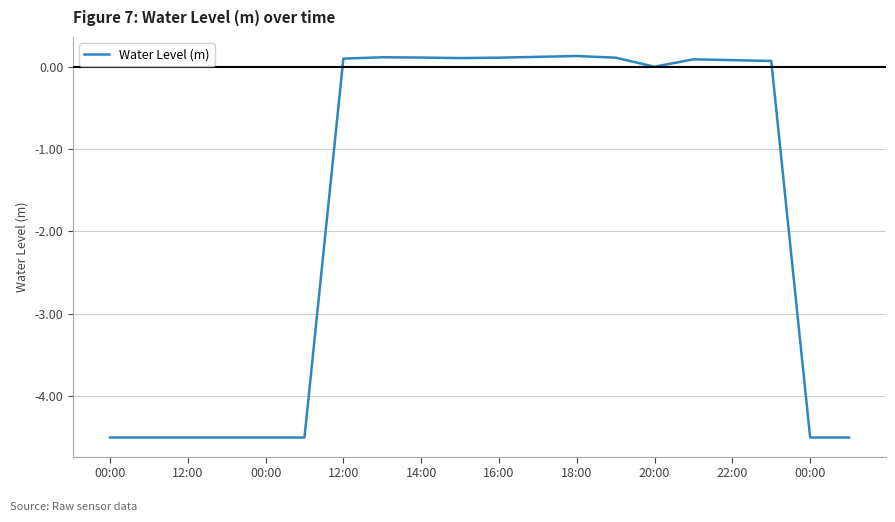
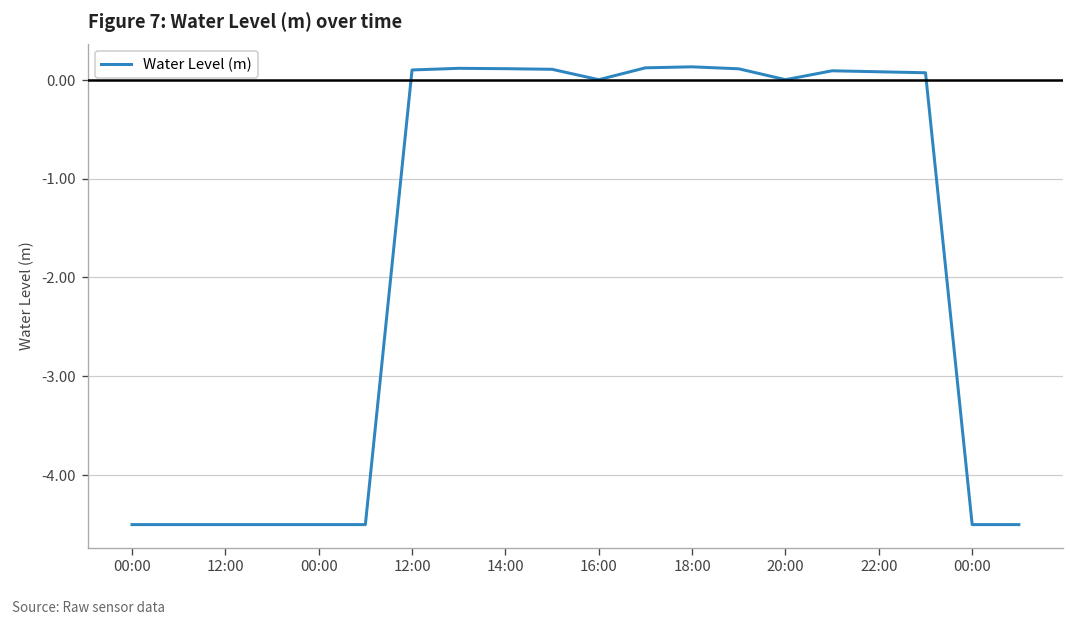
16:00: 0.1 -> 0.0
